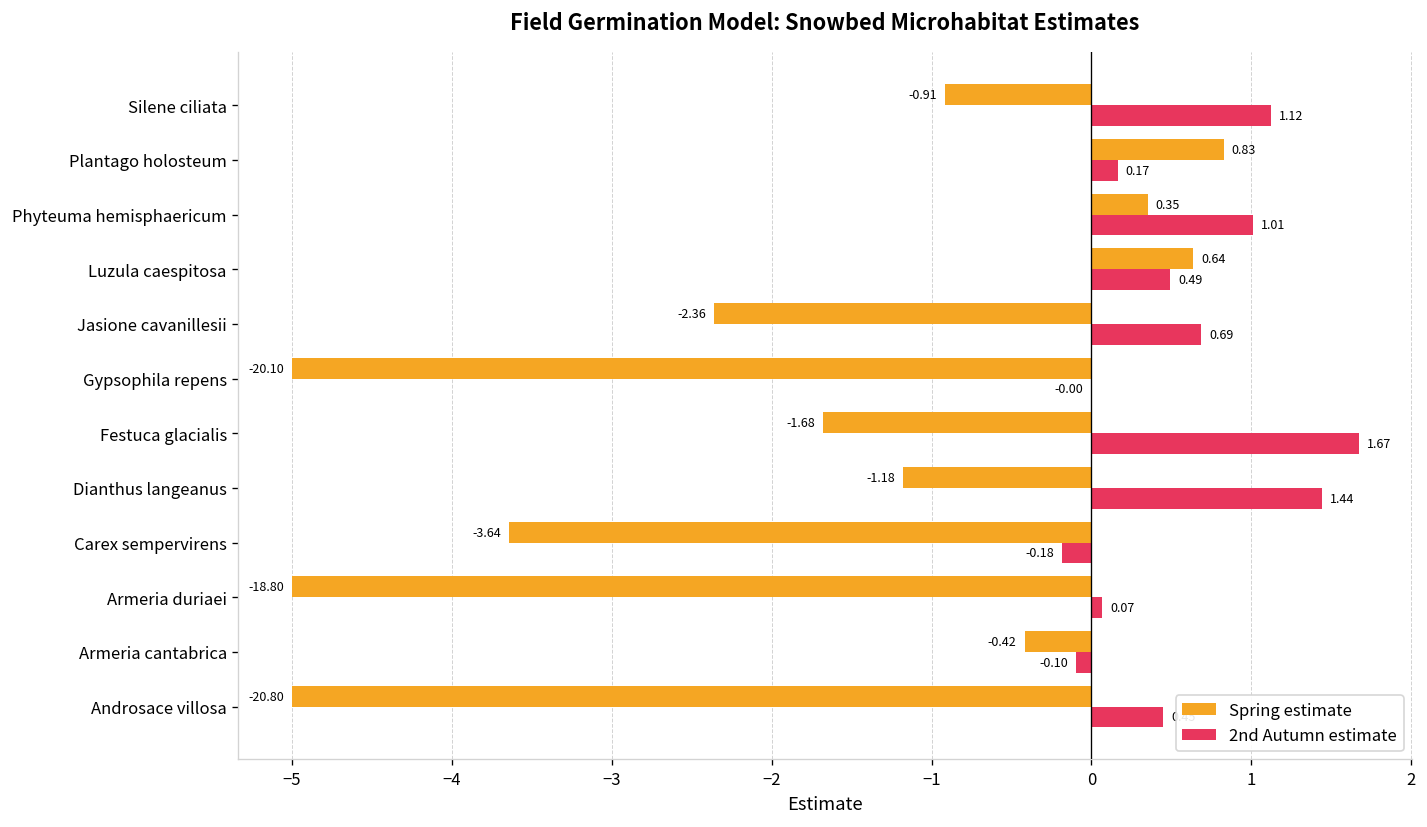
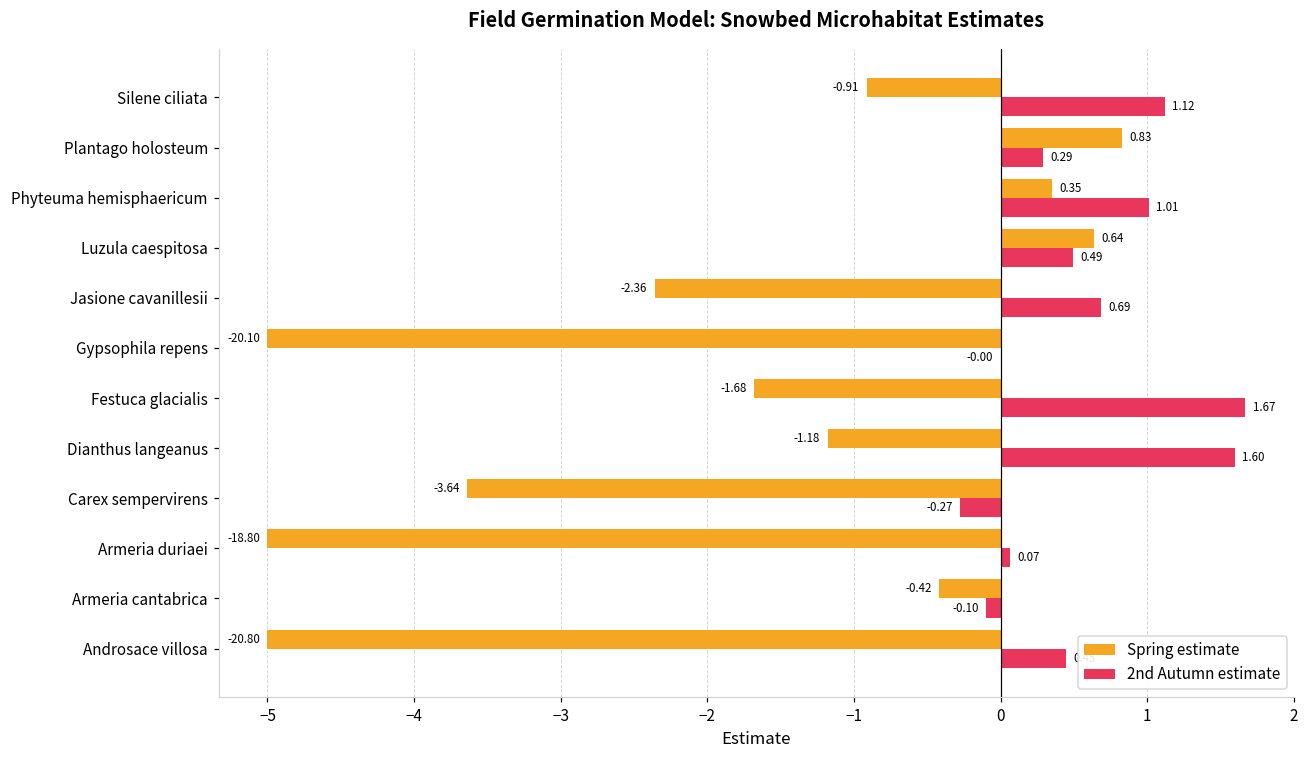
2nd Autumn estimate, Plantago holosteum: 0.17 -> 0.29
2nd Autumn estimate, Dianthus langeanus: 1.44 -> 1.60
2nd Autumn estimate, Carex sempervirens: -0.18 -> -0.27
